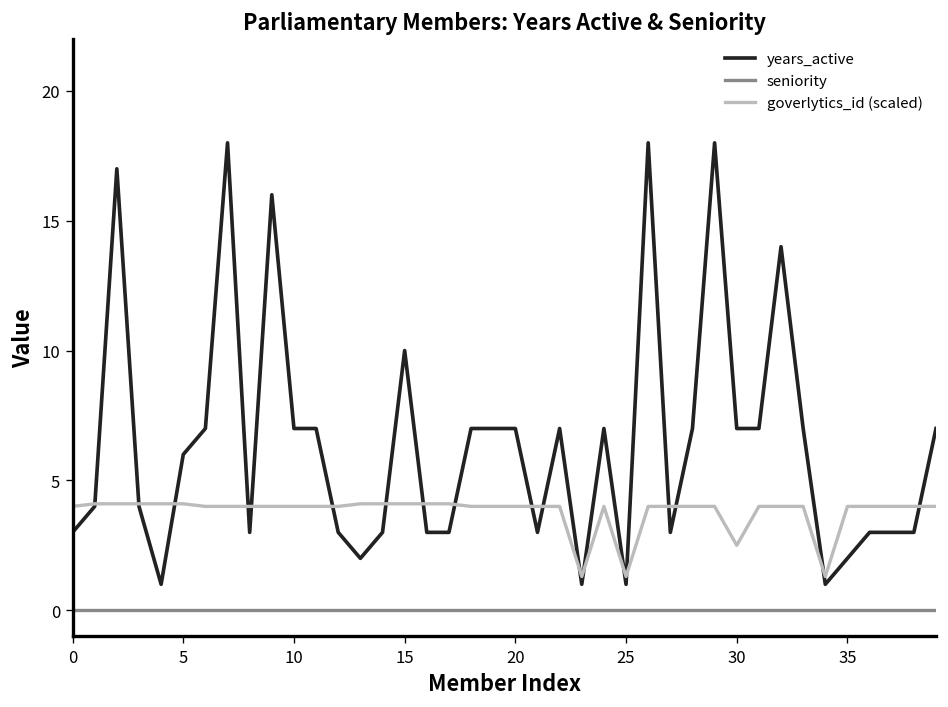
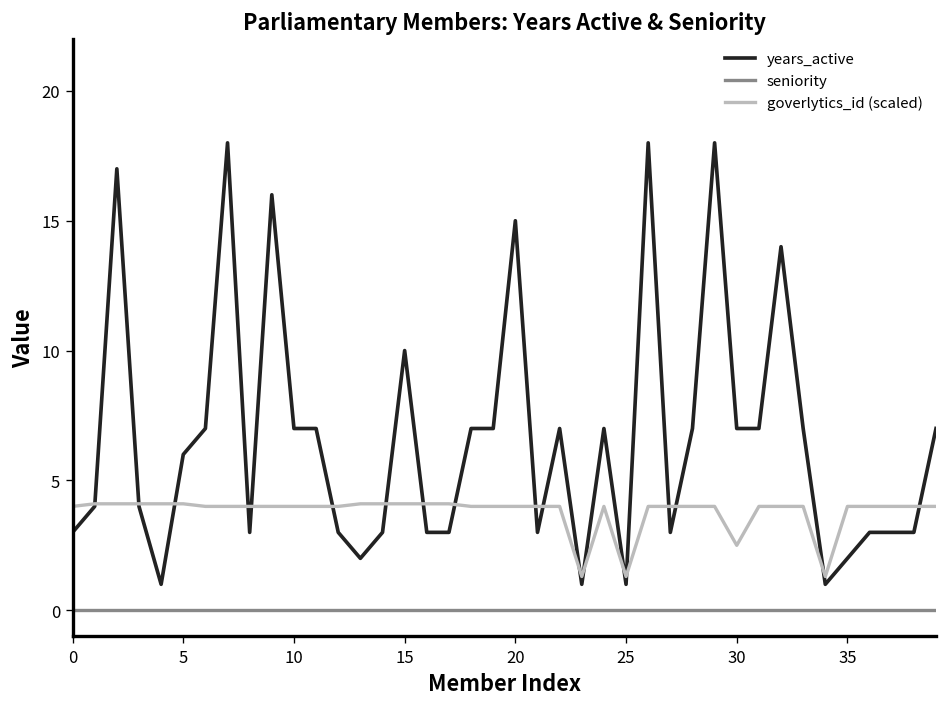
years_active, 20: 7 -> 15
